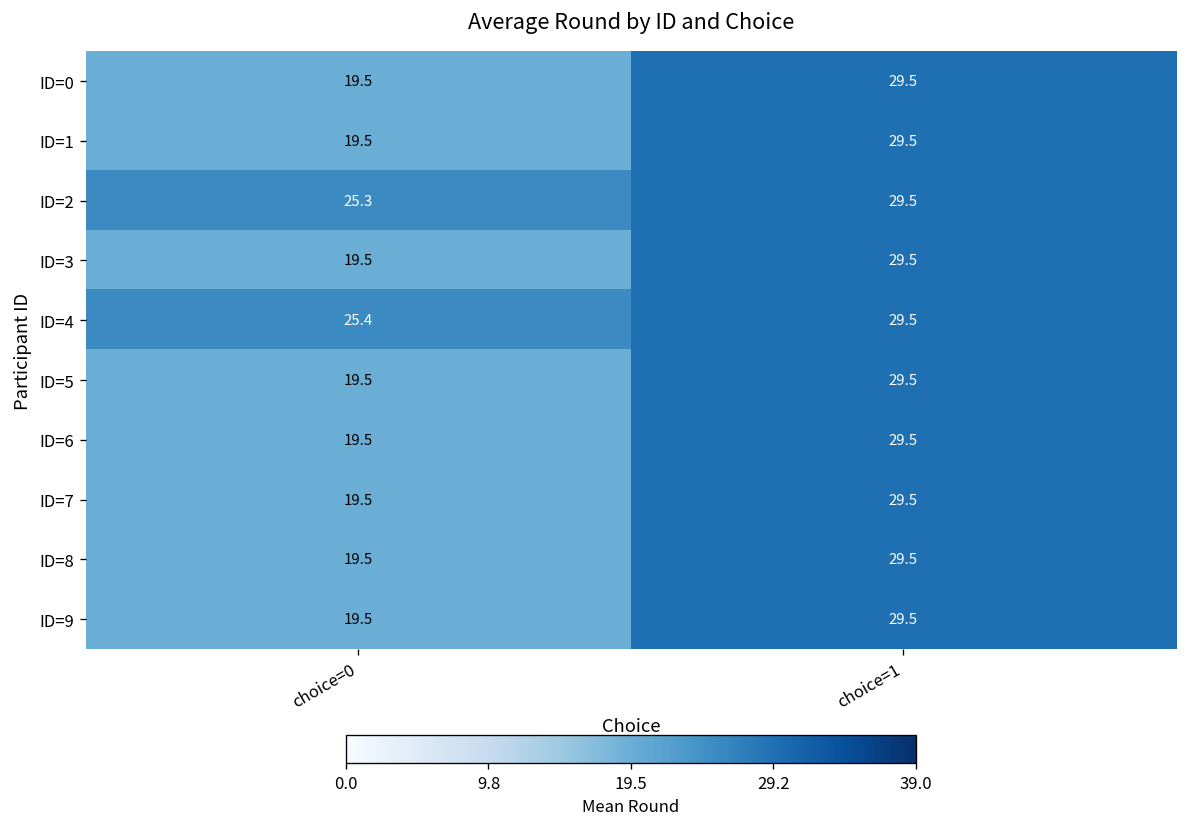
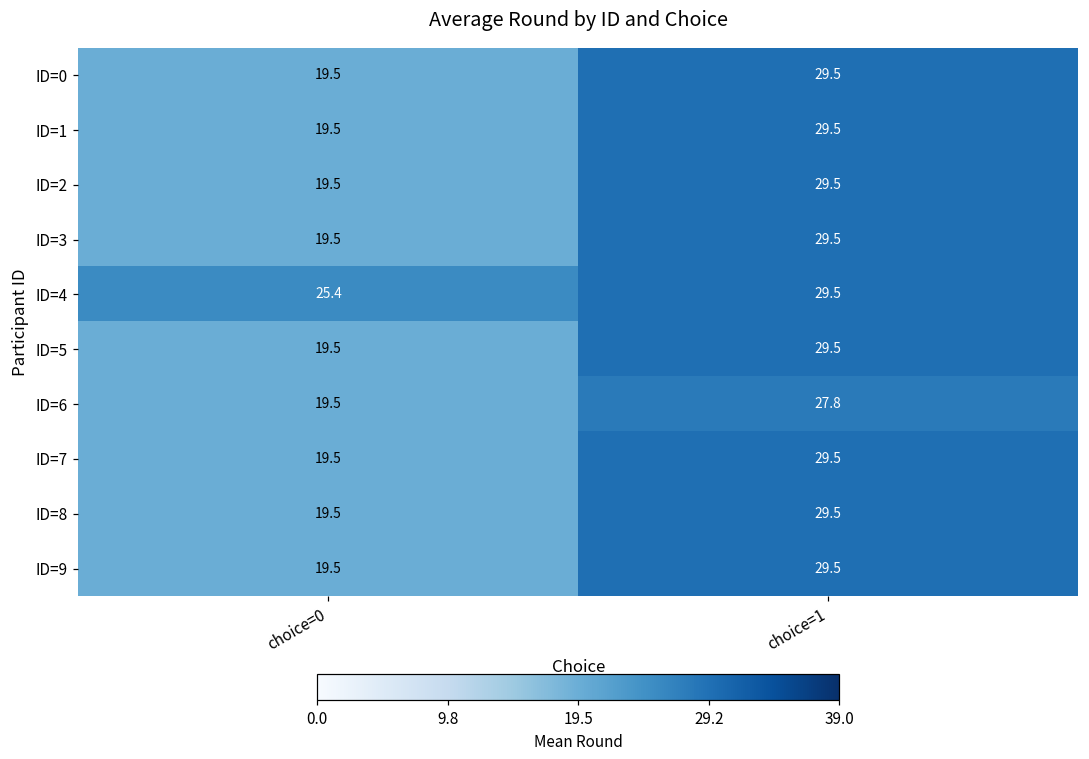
ID=2, choice=0: 25.3 -> 19.5
ID=6, choice=1: 29.5 -> 27.8
